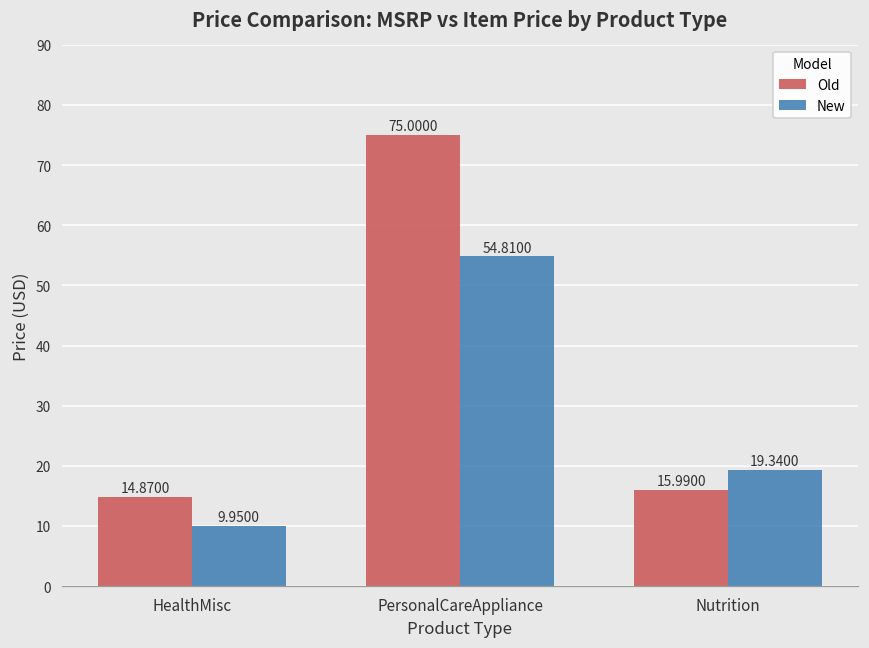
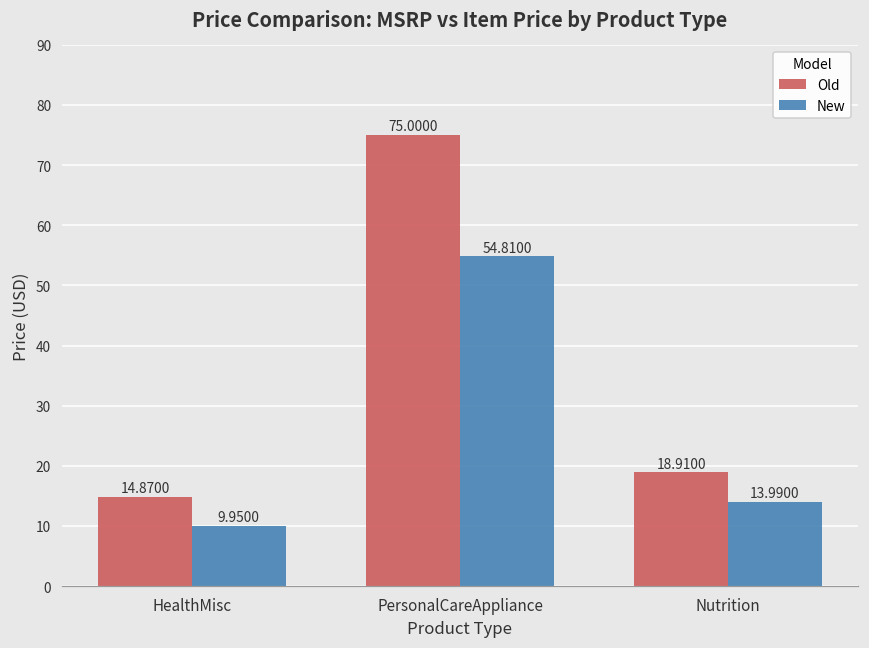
Old, Nutrition: 15.9900 -> 18.9100
New, Nutrition: 19.3400 -> 13.9900
